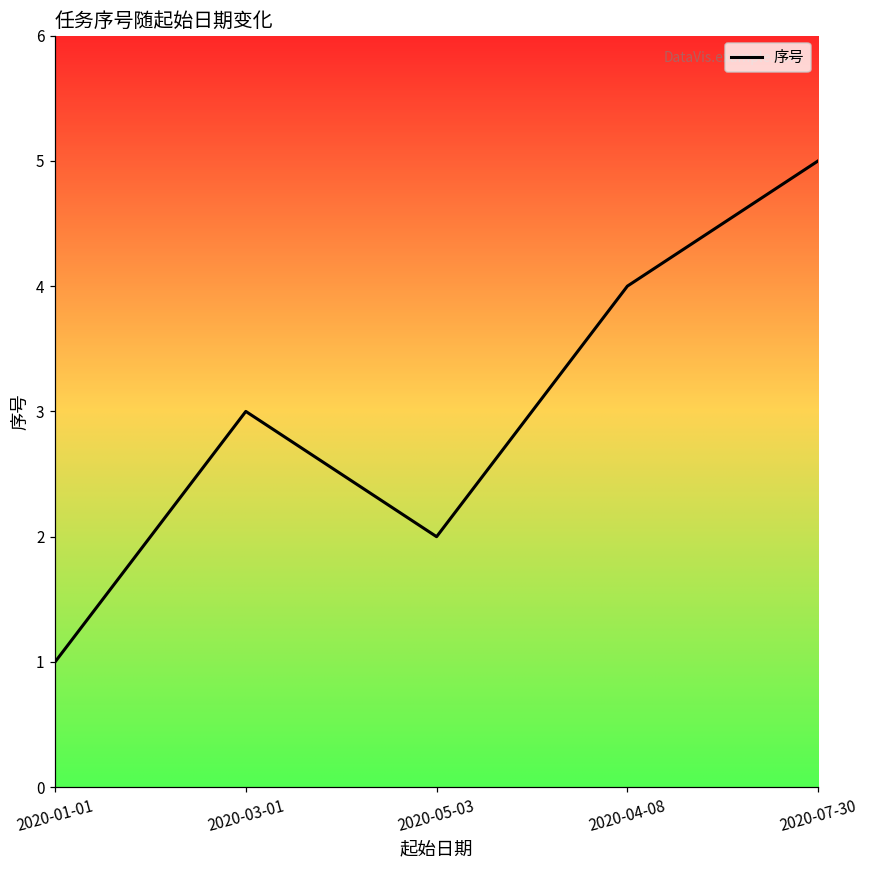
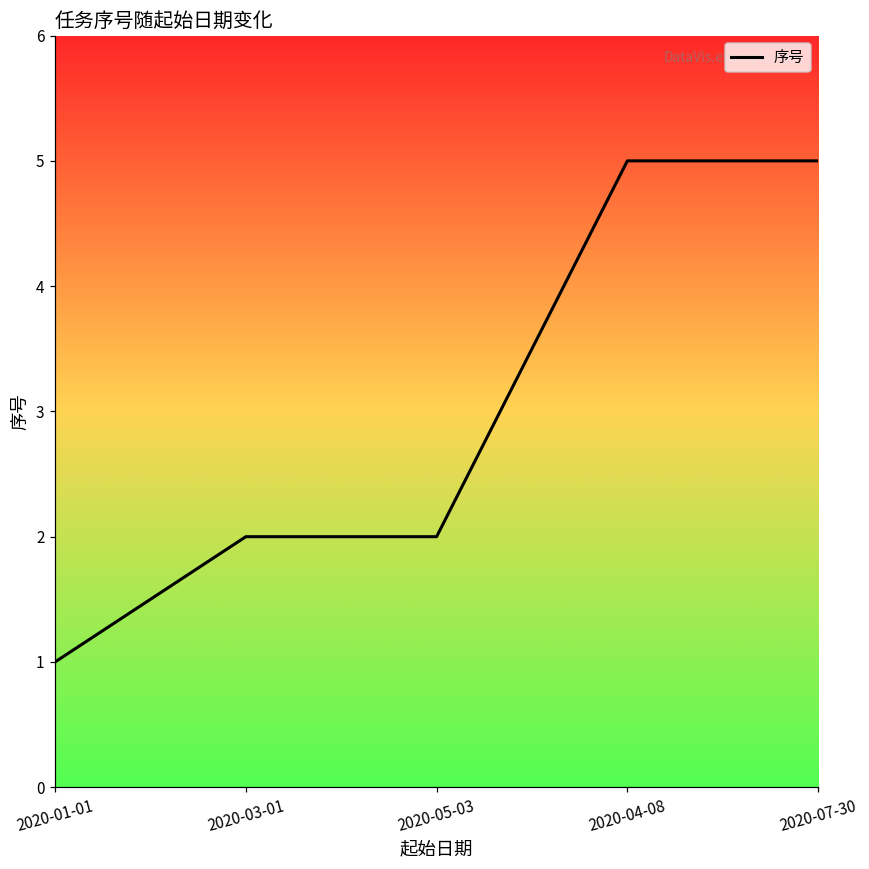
2020-03-01: 3 -> 2
2020-04-08: 4 -> 5
